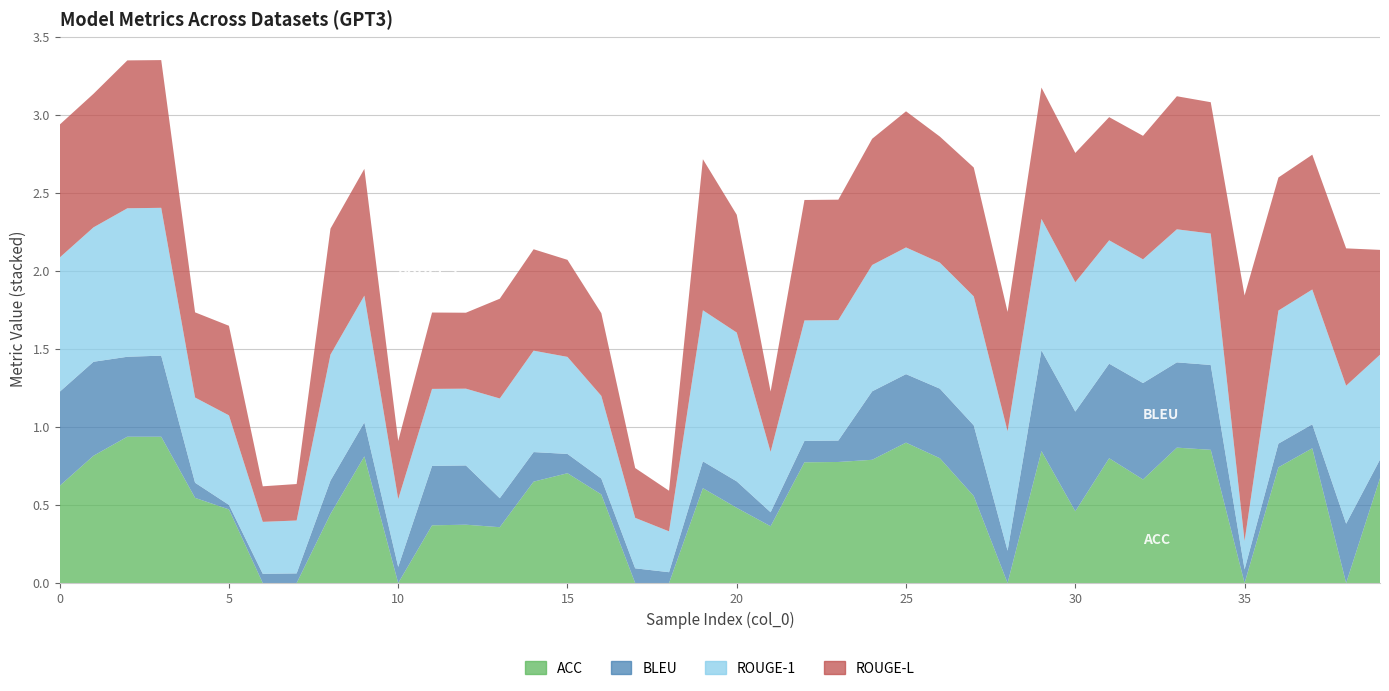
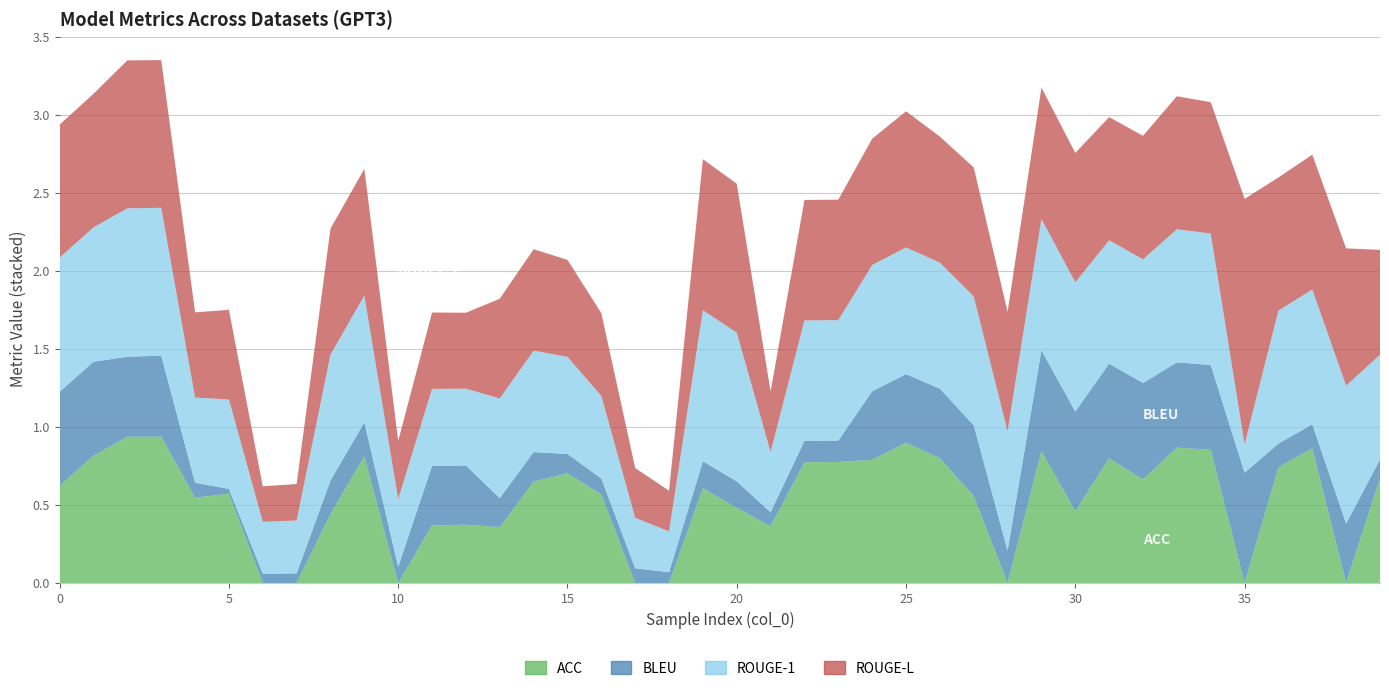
ACC, 5: 0.47 -> 0.57
ROUGE-L, 20: 0.75 -> 0.95
BLEU, 35: 0.09 -> 0.71
